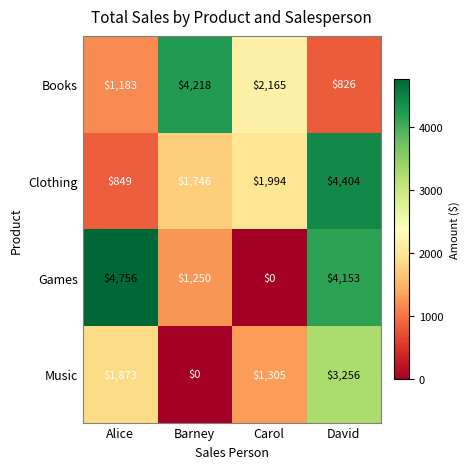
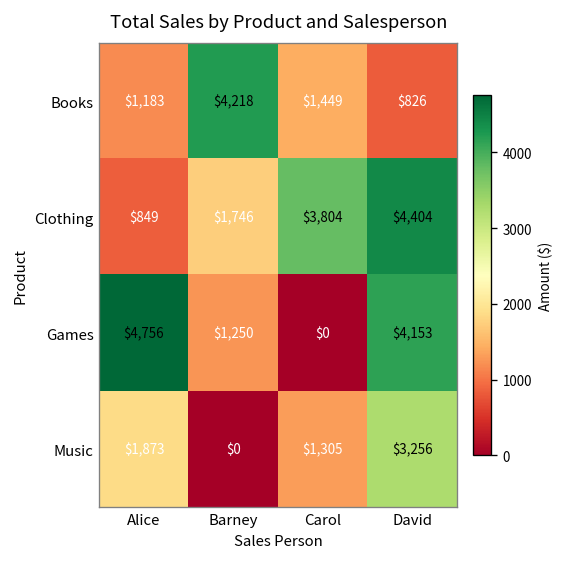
Books, Carol: $2,165 -> $1,449
Clothing, Carol: $1,994 -> $3,804
